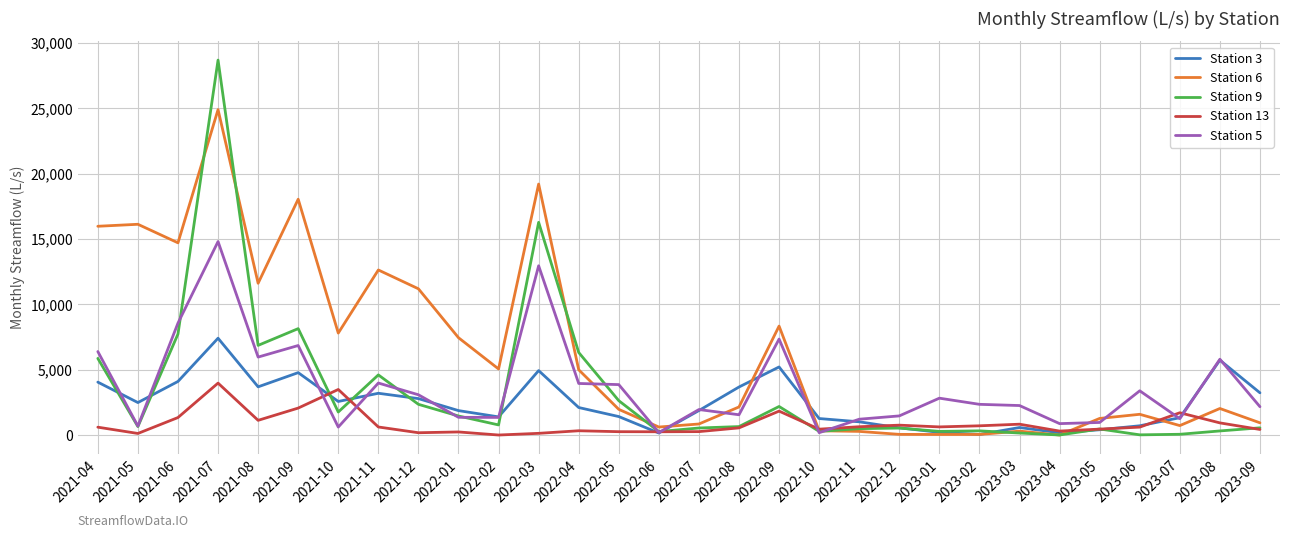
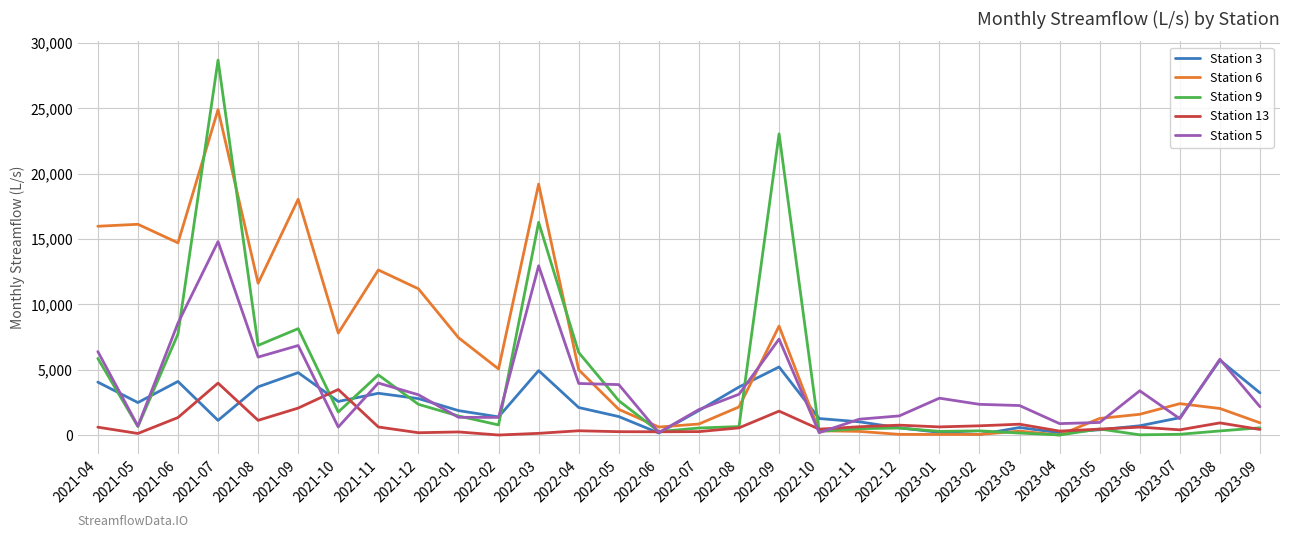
Station 3, 2021-07: 7,400 -> 1,100
Station 5, 2022-08: 1,600 -> 3,100
Station 9, 2022-09: 2,200 -> 23,000
Station 6, 2023-07: 700 -> 2,400
Station 13, 2023-07: 1,700 -> 400
